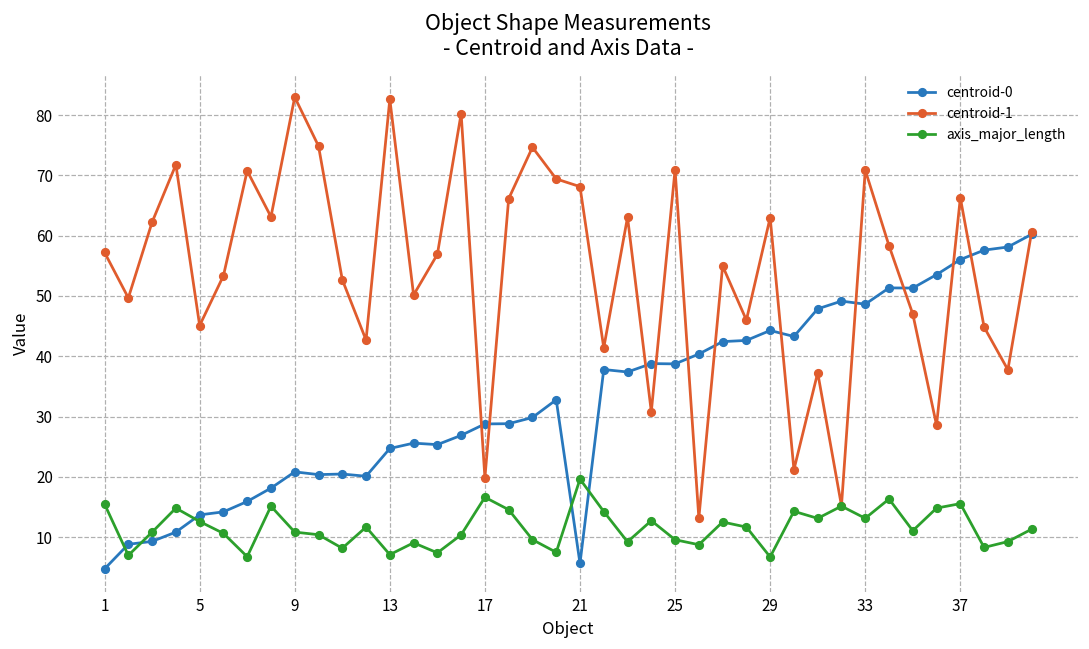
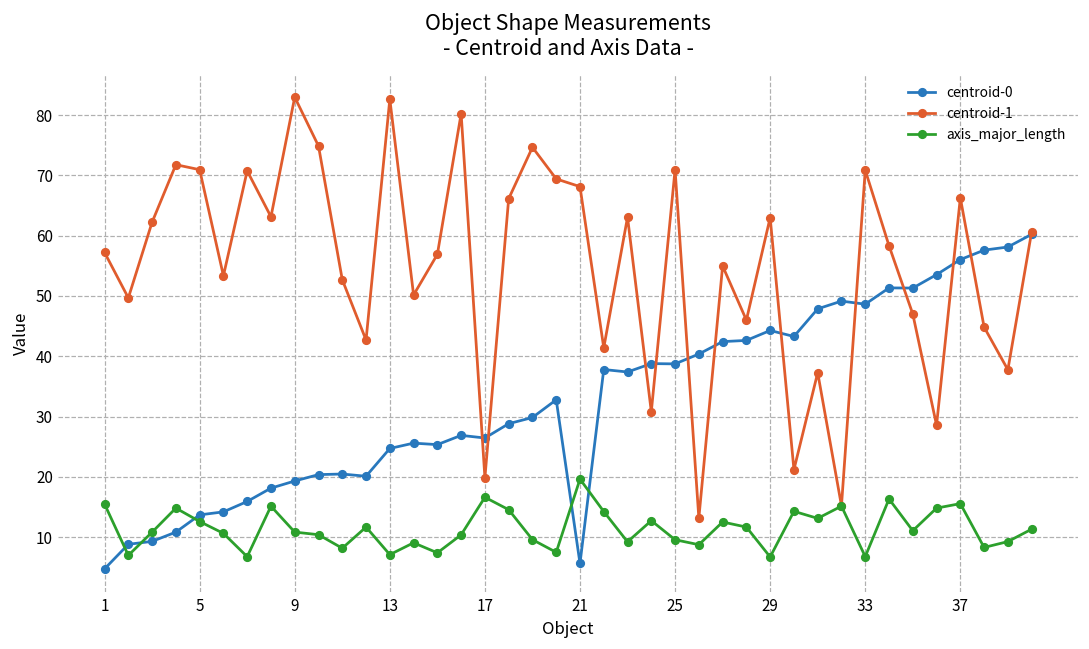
centroid-1, 5: 45 -> 71
centroid-0, 9: 21 -> 19
centroid-0, 17: 29 -> 26
axis_major_length, 33: 13 -> 7
